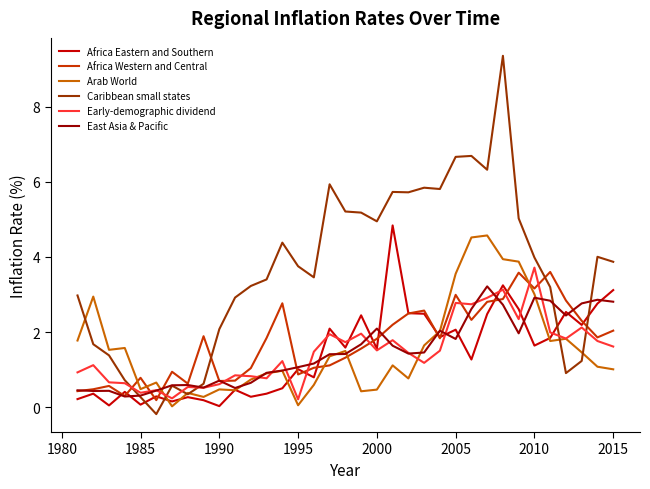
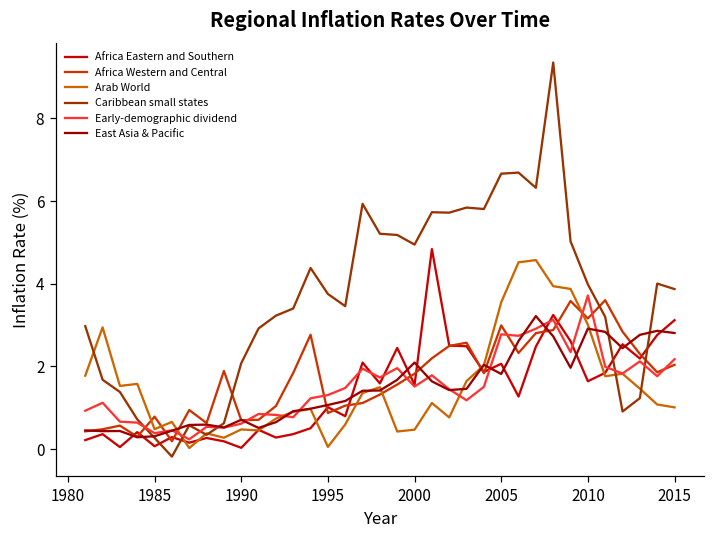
Early-demographic dividend, 1995: 0.2 -> 1.3
Early-demographic dividend, 2015: 1.6 -> 2.2
